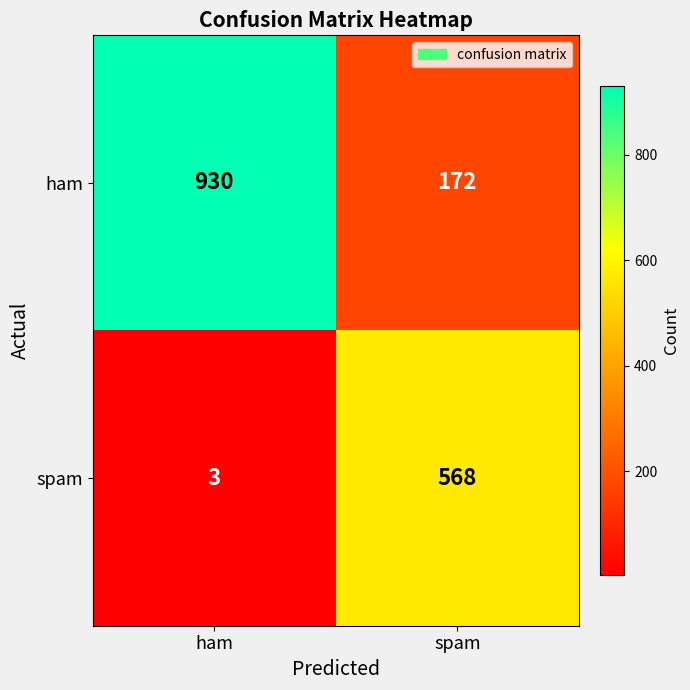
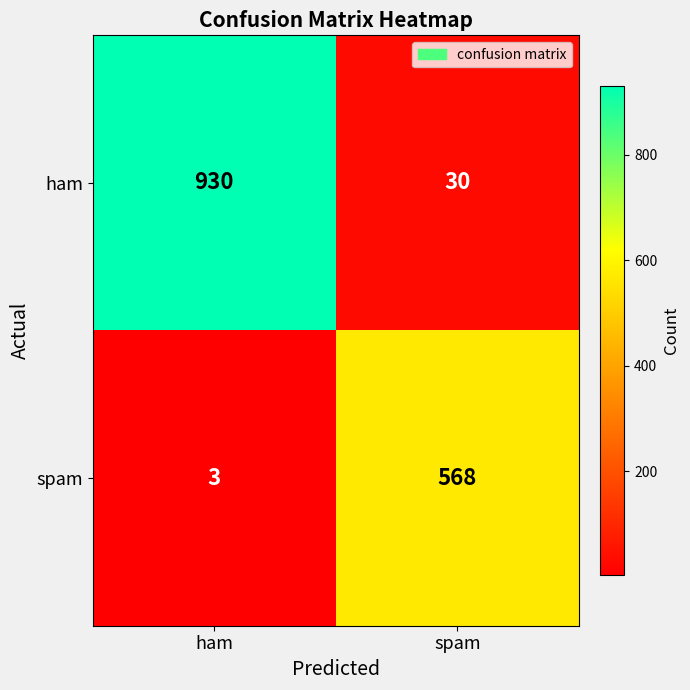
ham, spam: 172 -> 30
